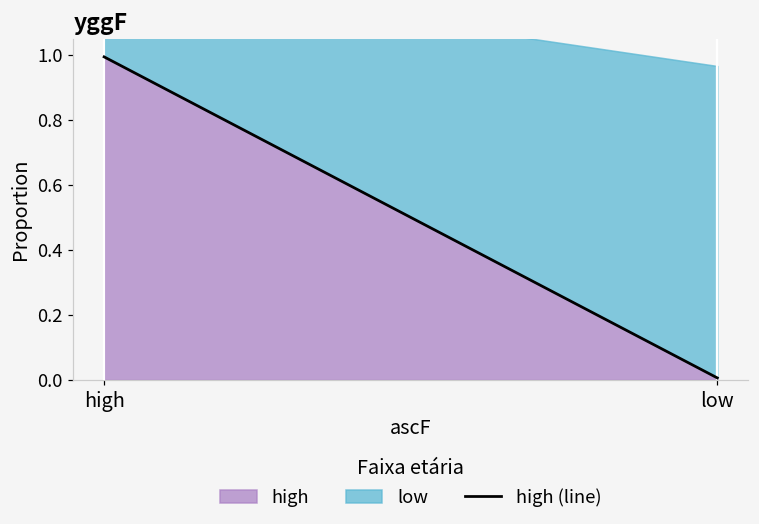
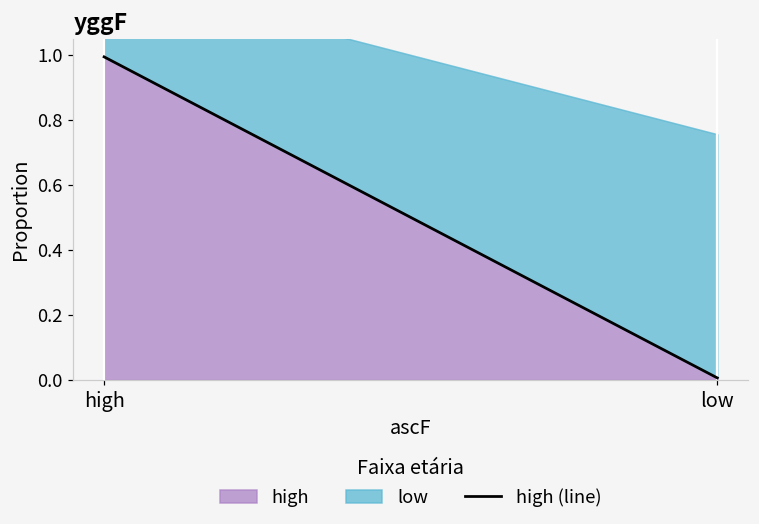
low, low: 0.96 -> 0.75
